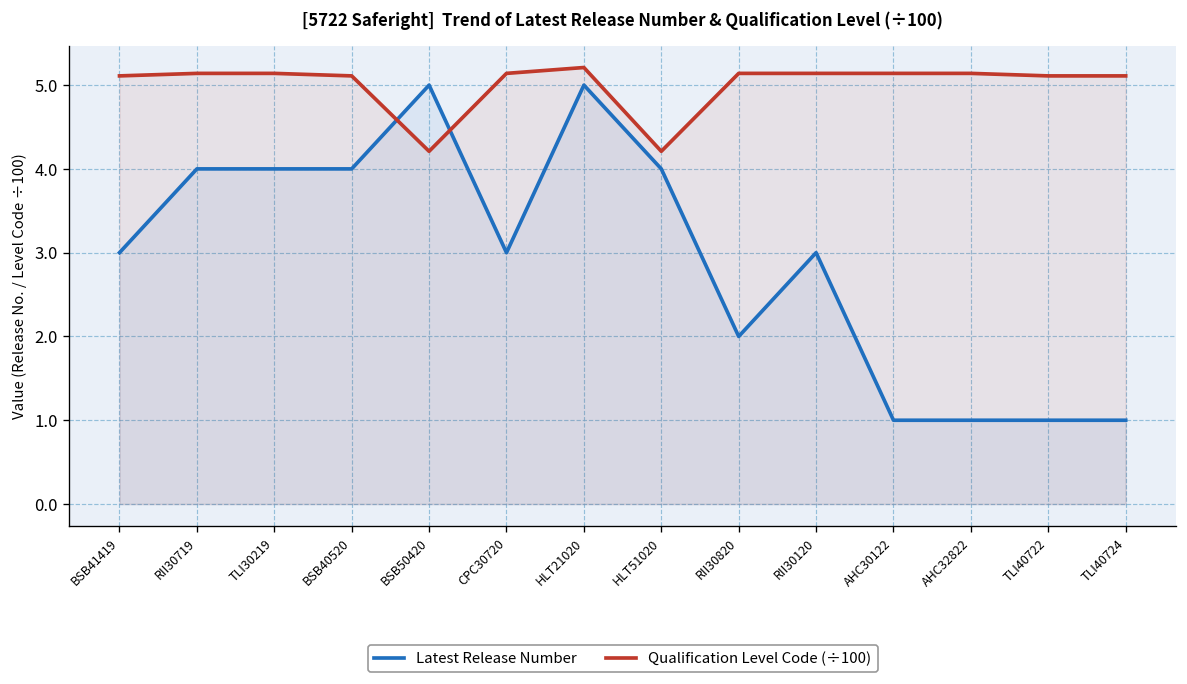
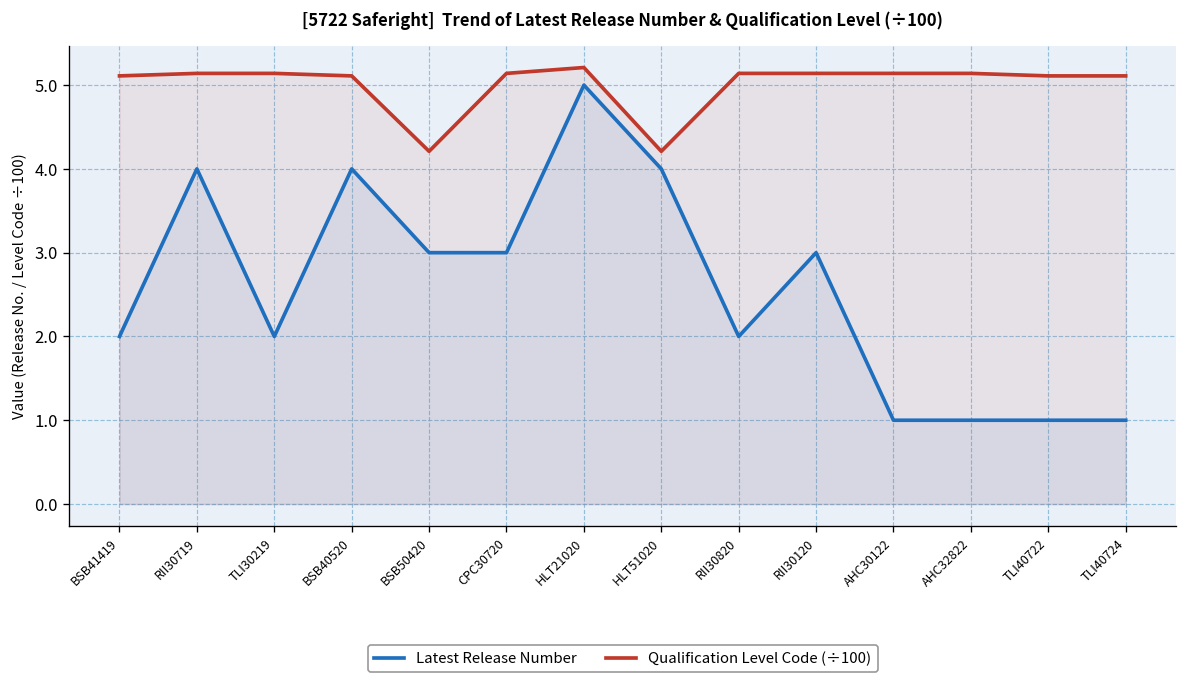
Latest Release Number, BSB41419: 3 -> 2
Latest Release Number, TLI30219: 4 -> 2
Latest Release Number, BSB50420: 5 -> 3
